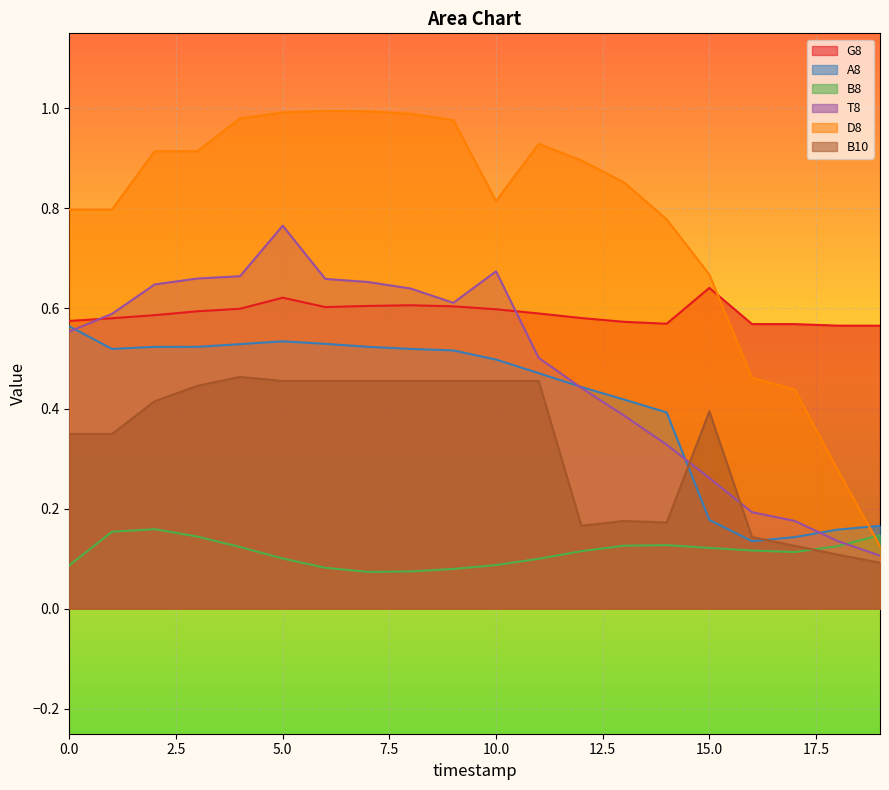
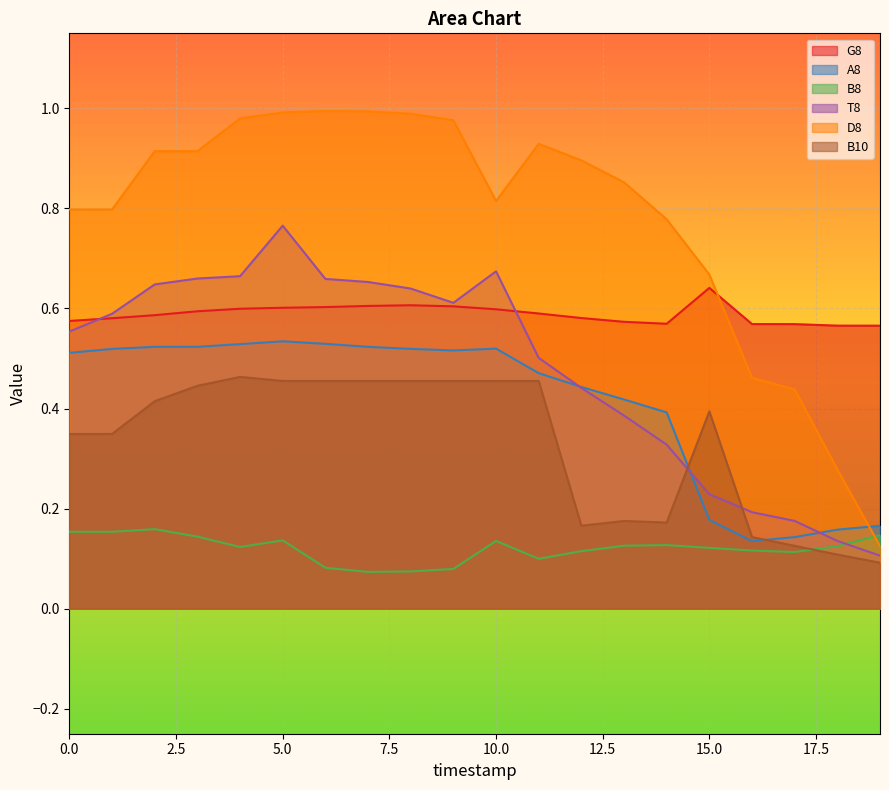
A8, 0.0: 0.56 -> 0.51
B8, 0.0: 0.09 -> 0.15
G8, 5.0: 0.62 -> 0.60
B8, 5.0: 0.10 -> 0.14
A8, 10.0: 0.50 -> 0.52
B8, 10.0: 0.09 -> 0.14
T8, 15.0: 0.26 -> 0.23
